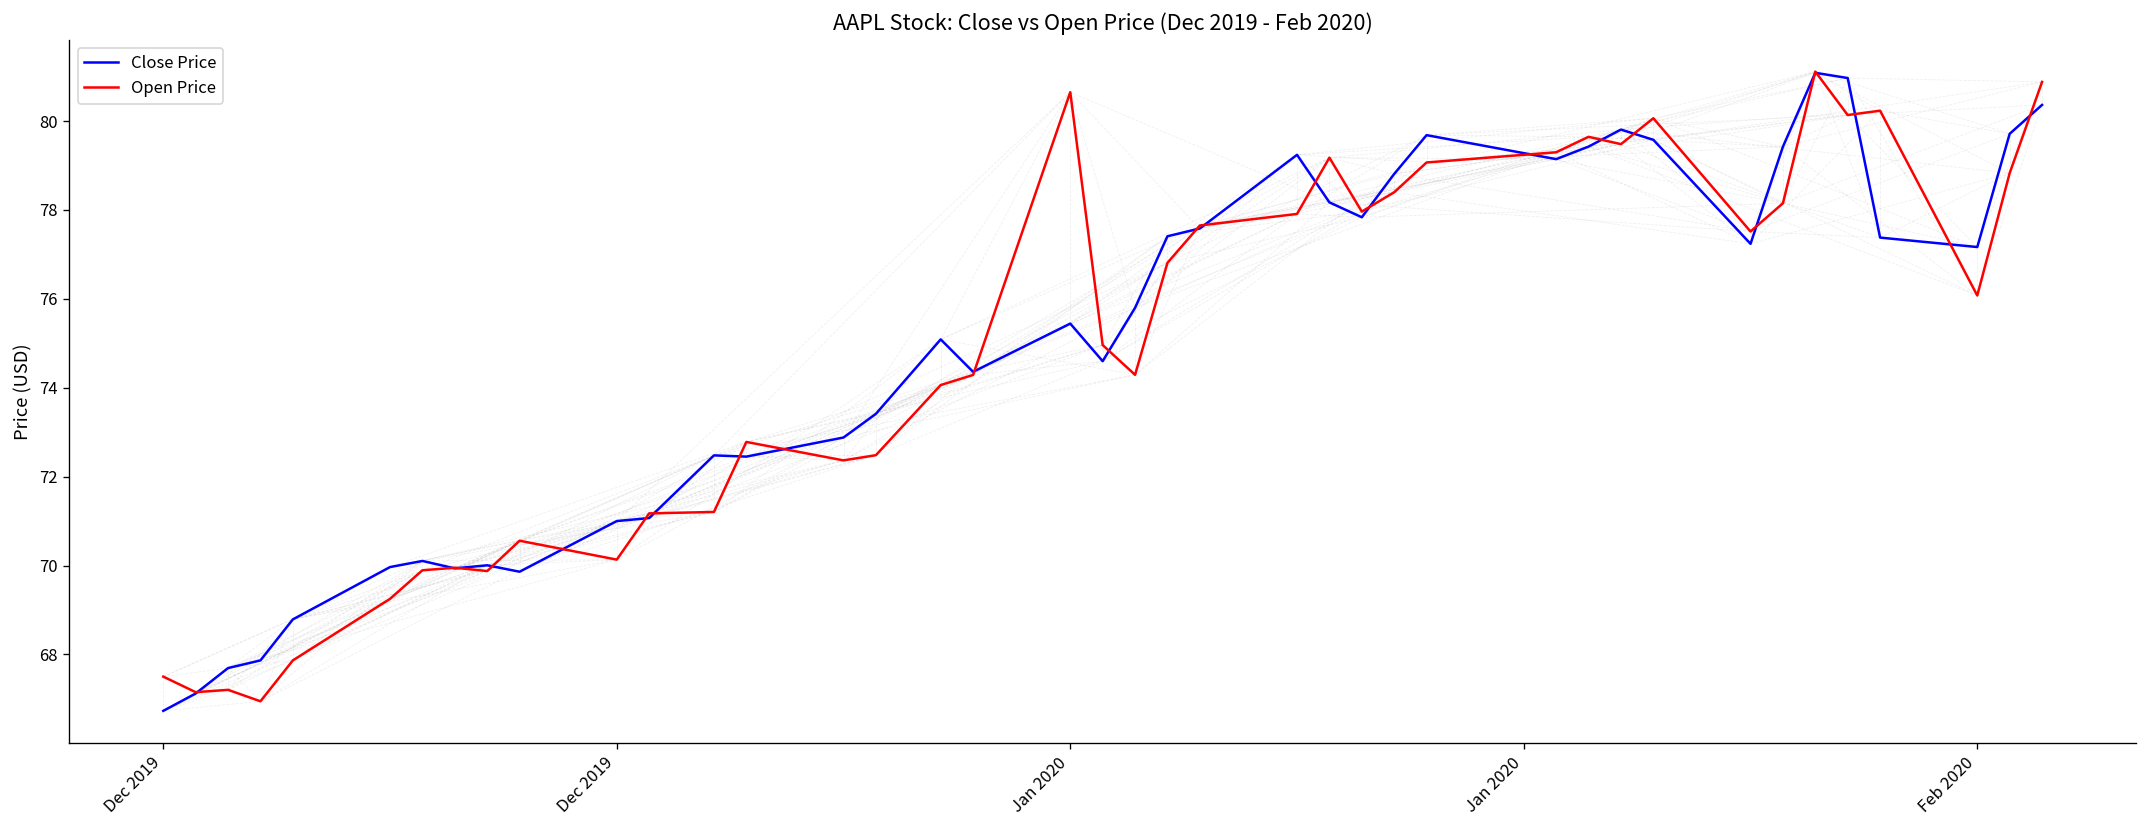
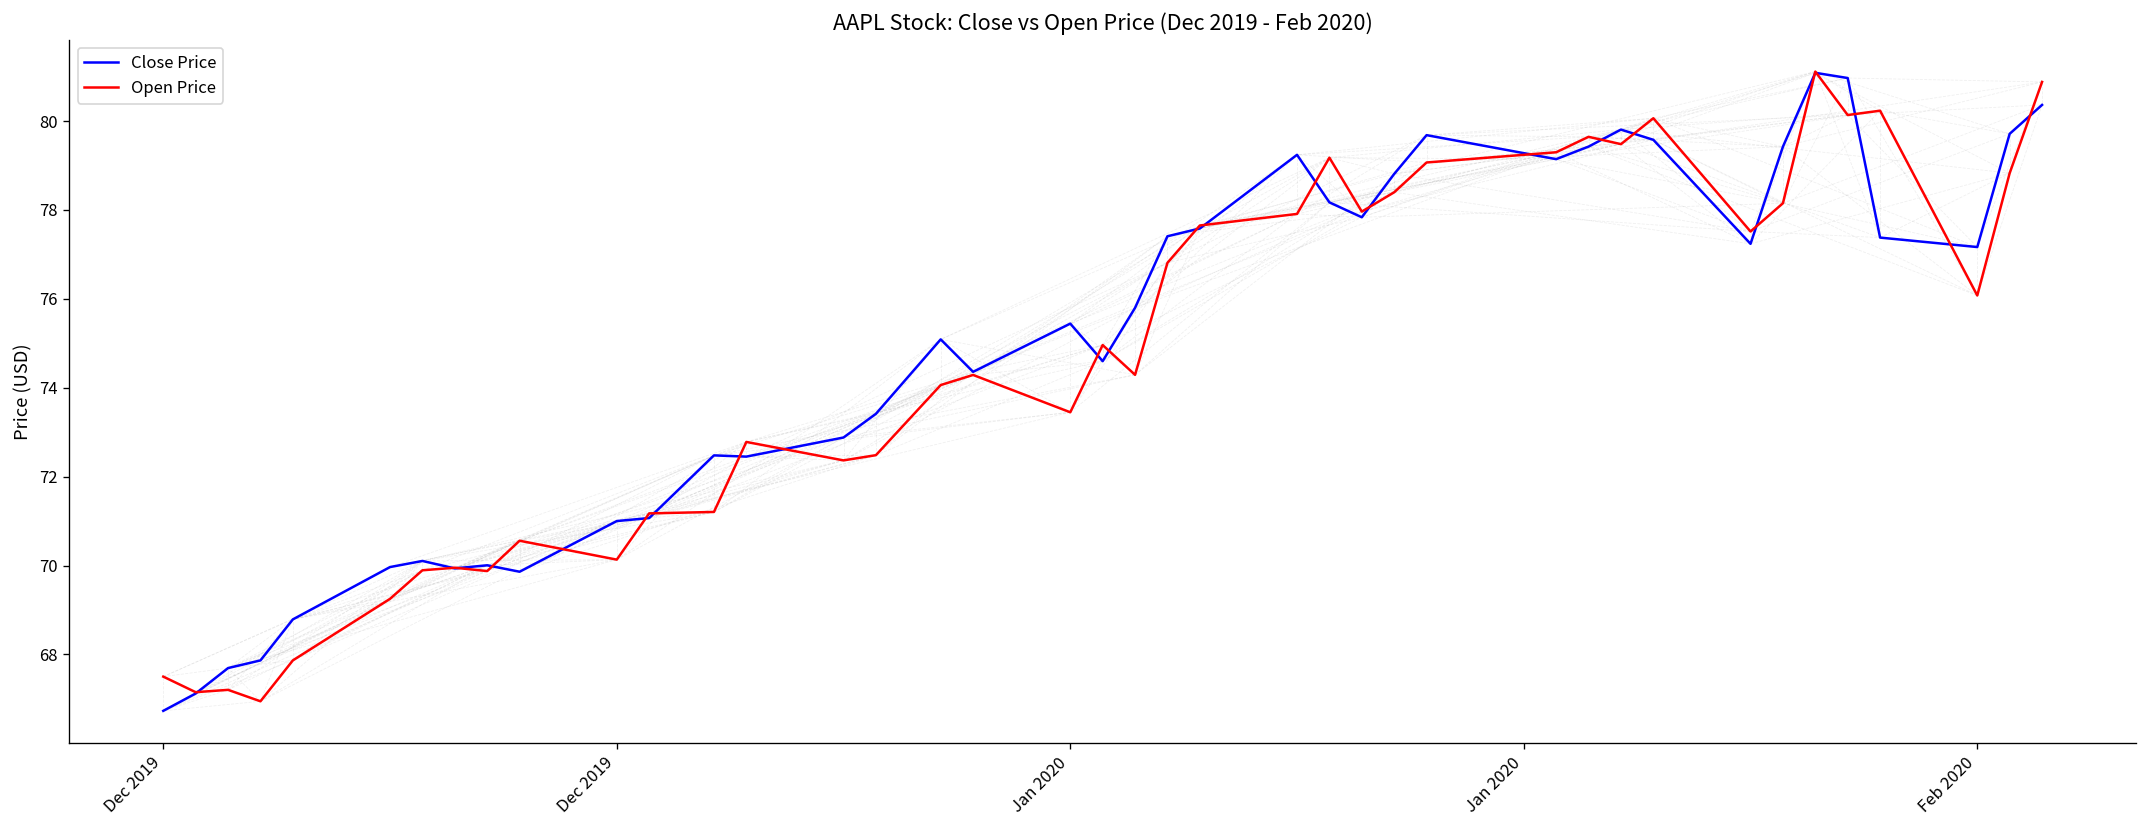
Open Price, Jan 2020: 80.6 -> 73.4
